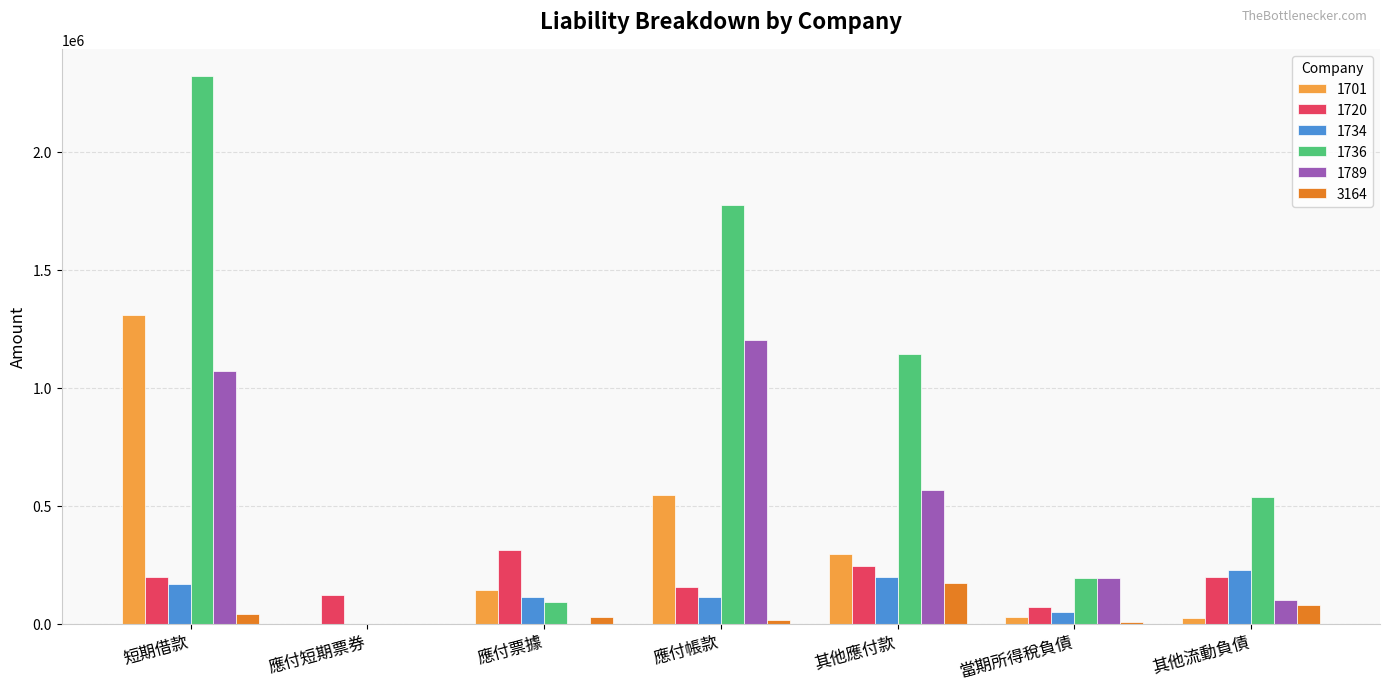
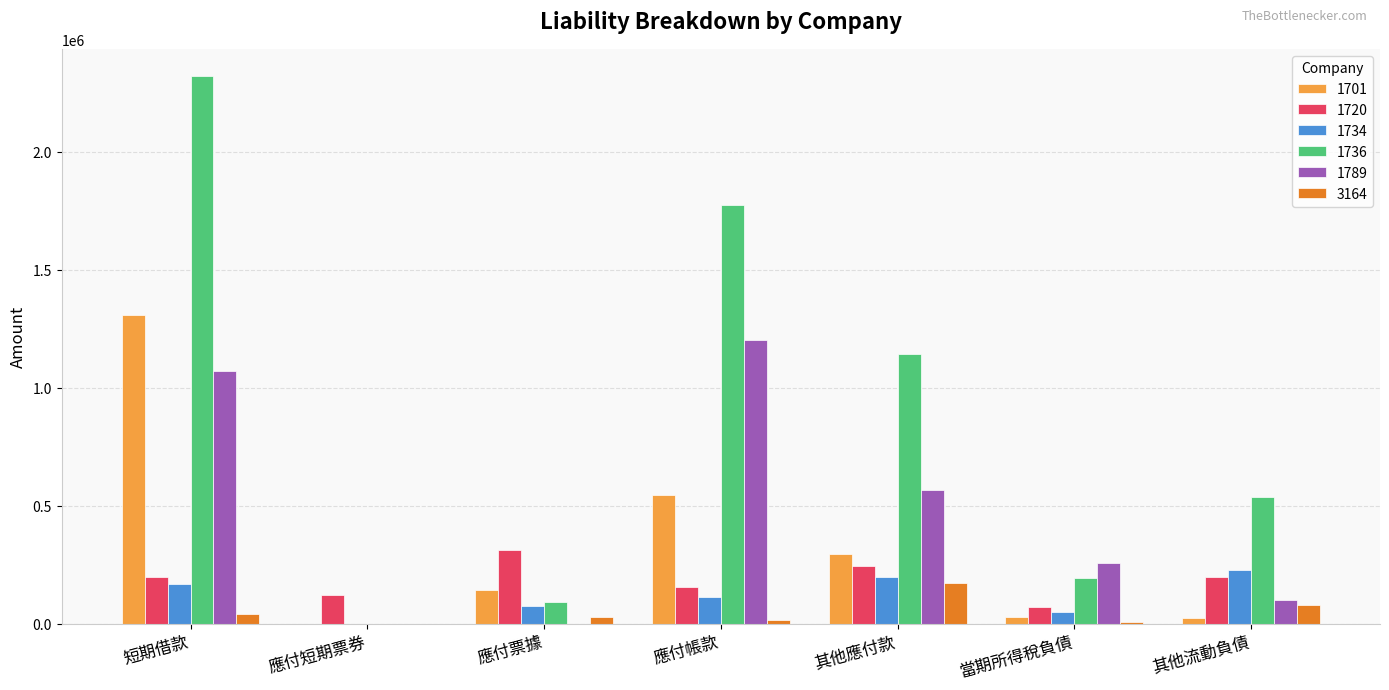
1734, 應付票據: 120000 -> 80000
1789, 當期所得稅負債: 190000 -> 260000
